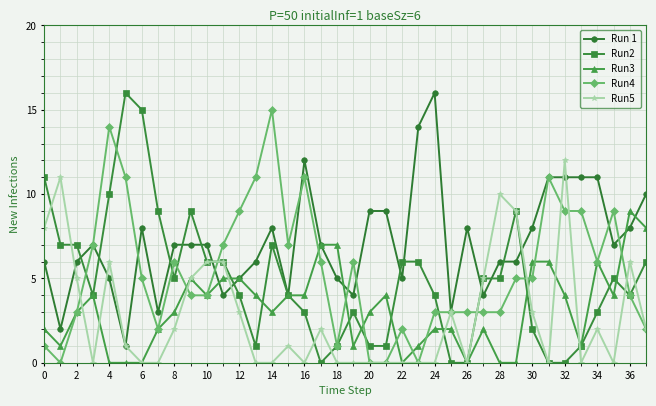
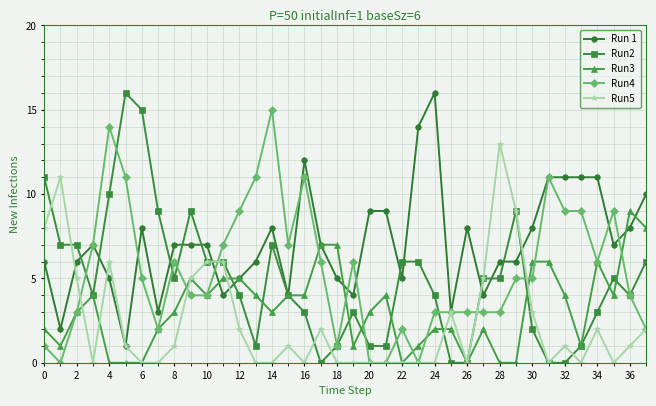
Run5, 8: 2 -> 1
Run5, 12: 3 -> 2
Run5, 28: 10 -> 13
Run5, 32: 12 -> 1
Run5, 36: 6 -> 1
